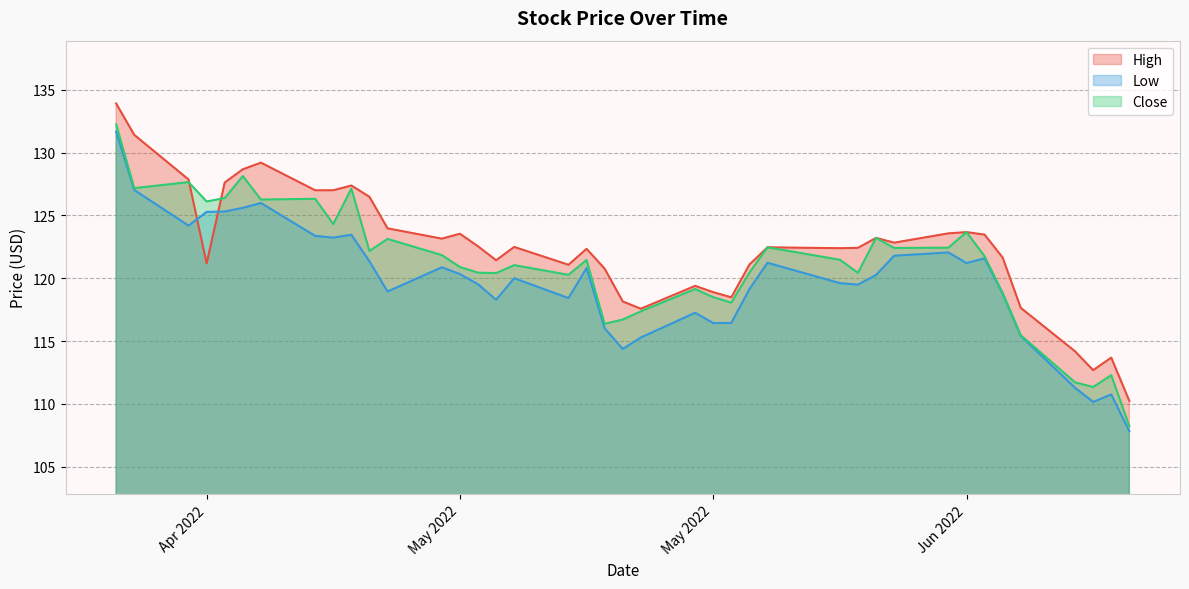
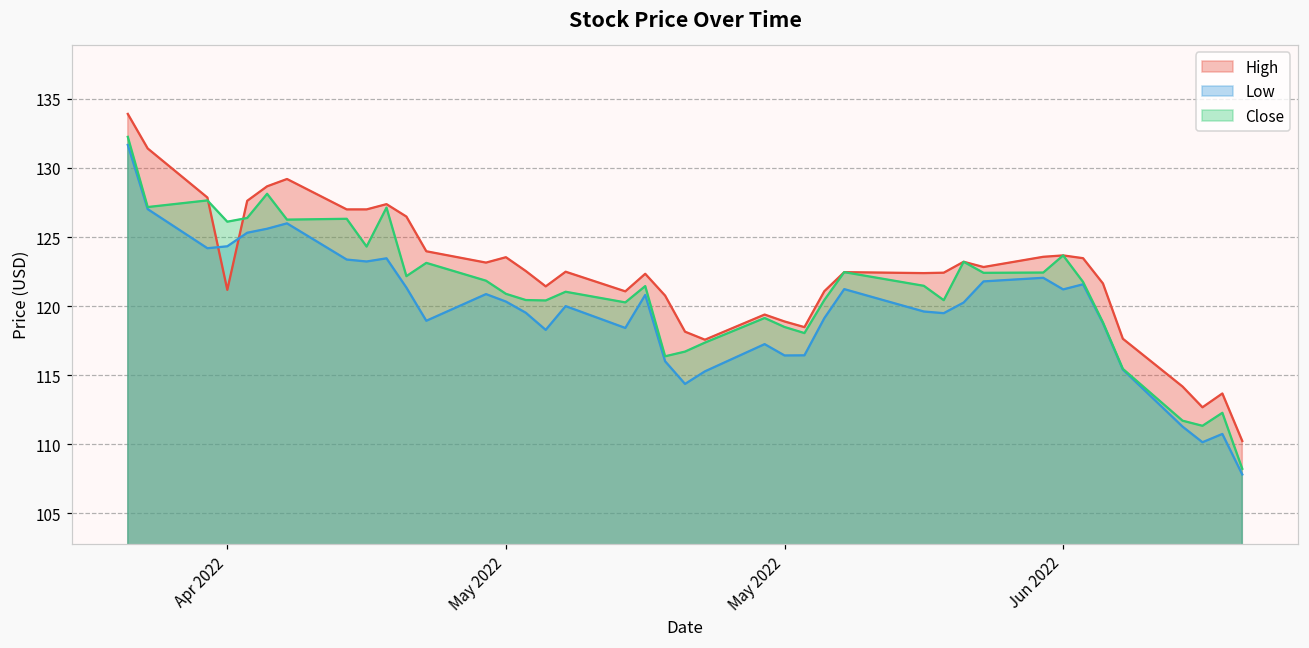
Low, Apr 2022: 125.3 -> 124.3
